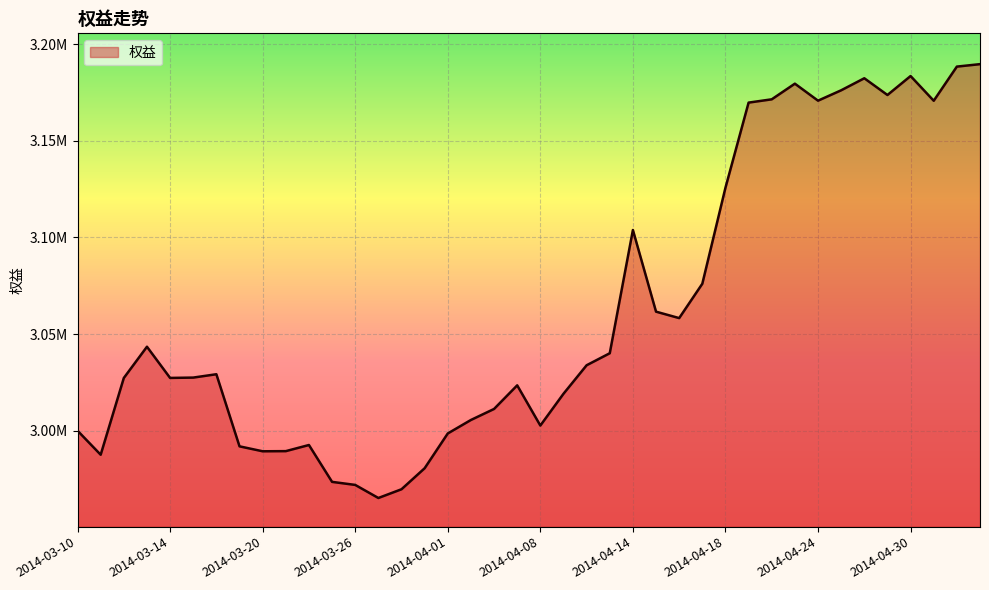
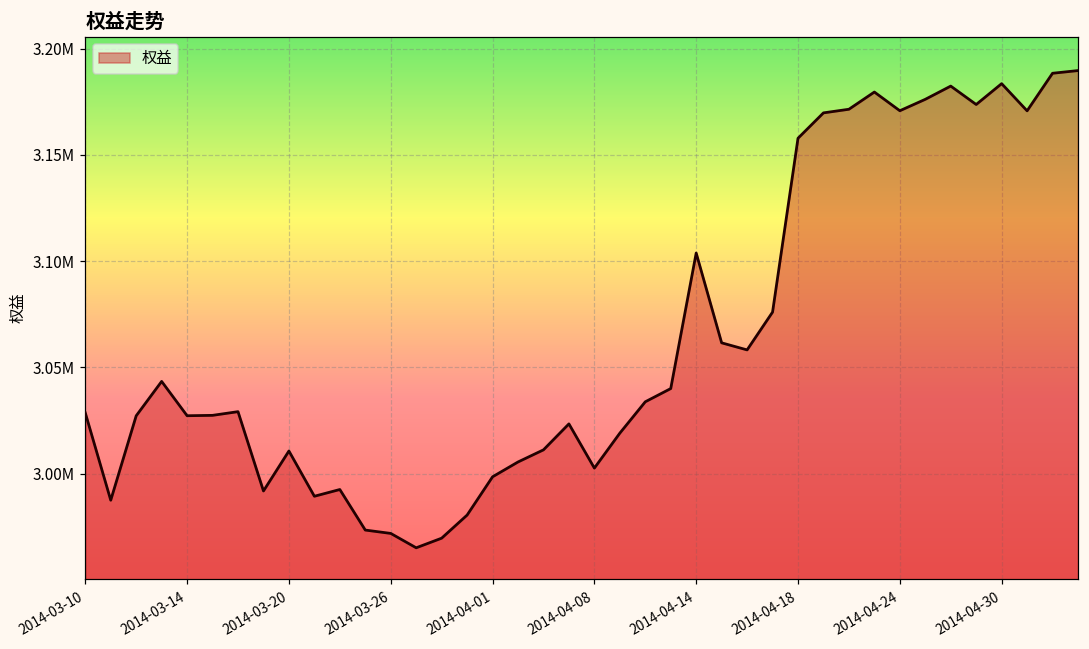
2014-03-10: 3000000 -> 3029000
2014-03-20: 2989000 -> 3011000
2014-04-18: 3126000 -> 3158000
